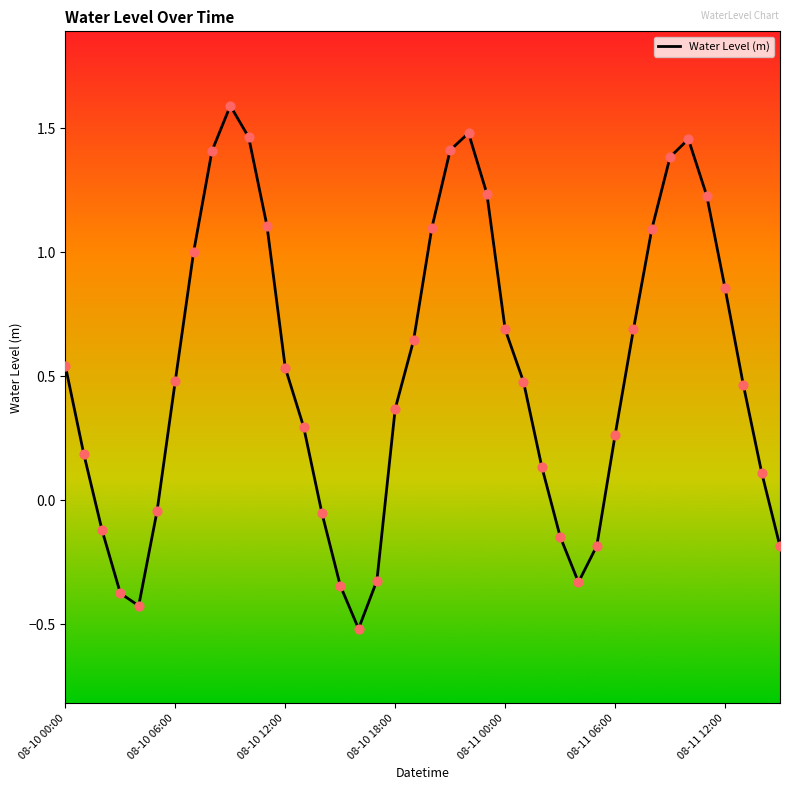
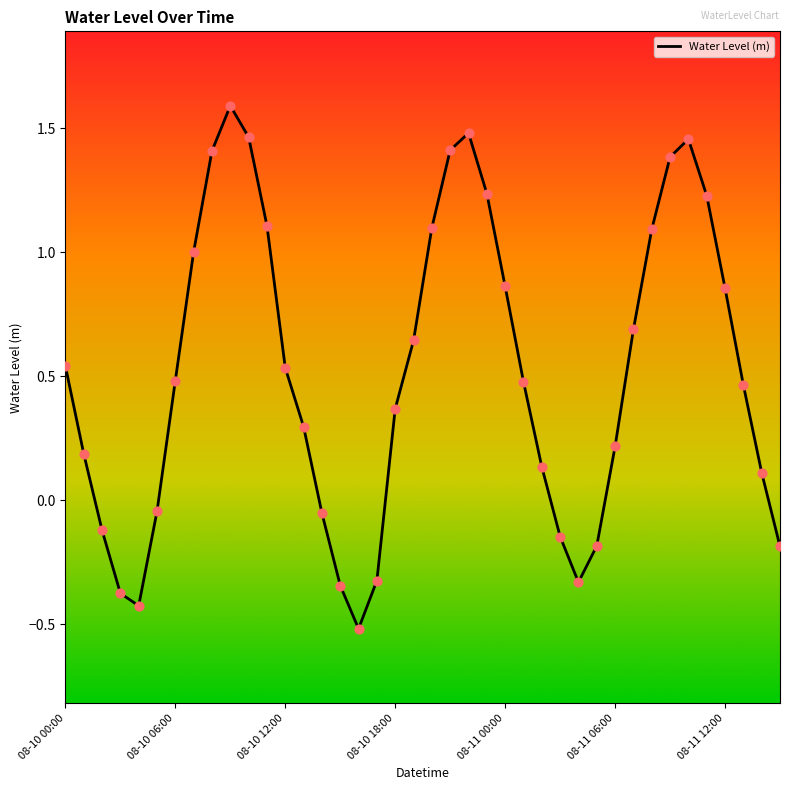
08-11 00:00: 0.69 -> 0.86
08-11 06:00: 0.26 -> 0.22
